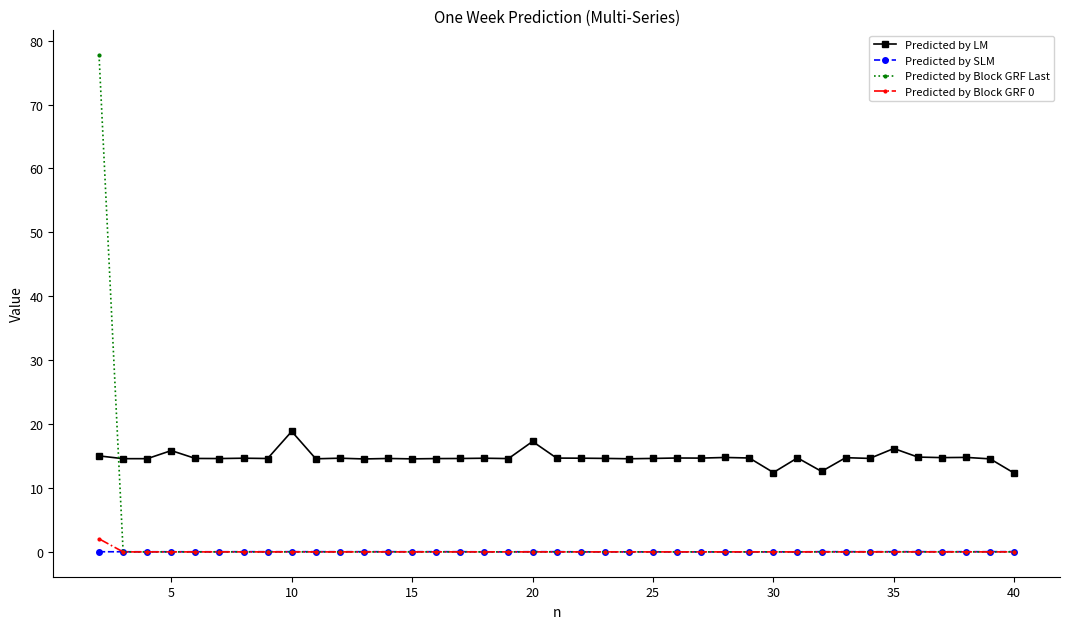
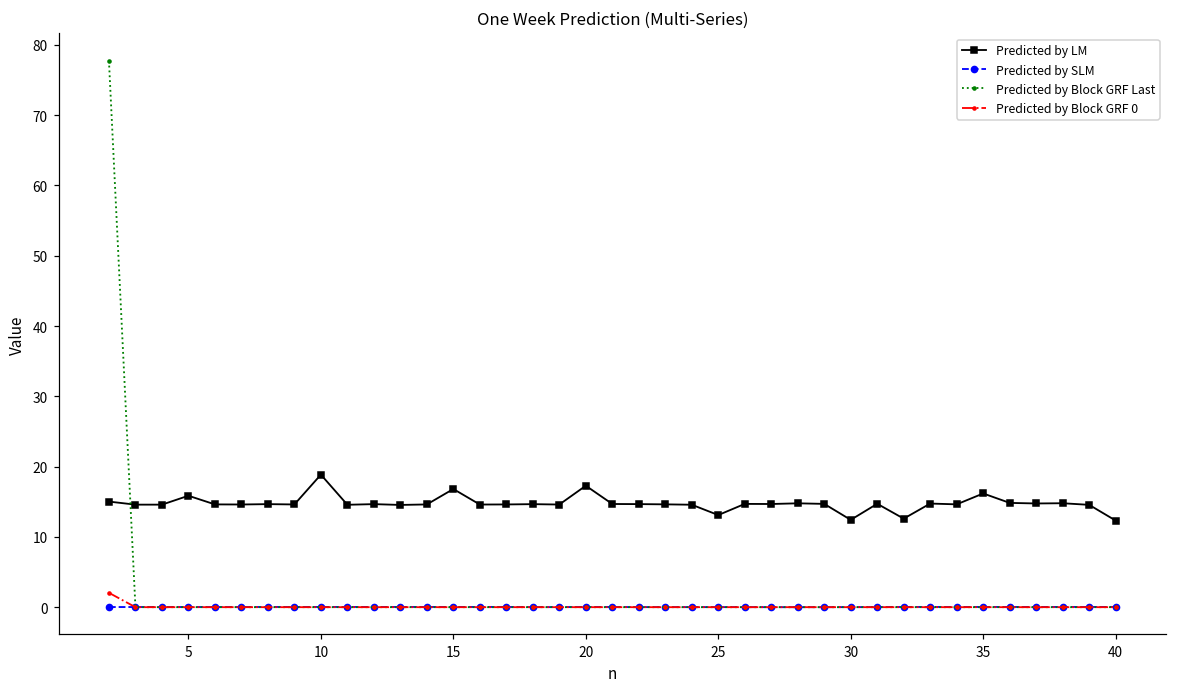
Predicted by LM, 15: 15 -> 17
Predicted by LM, 25: 15 -> 13
